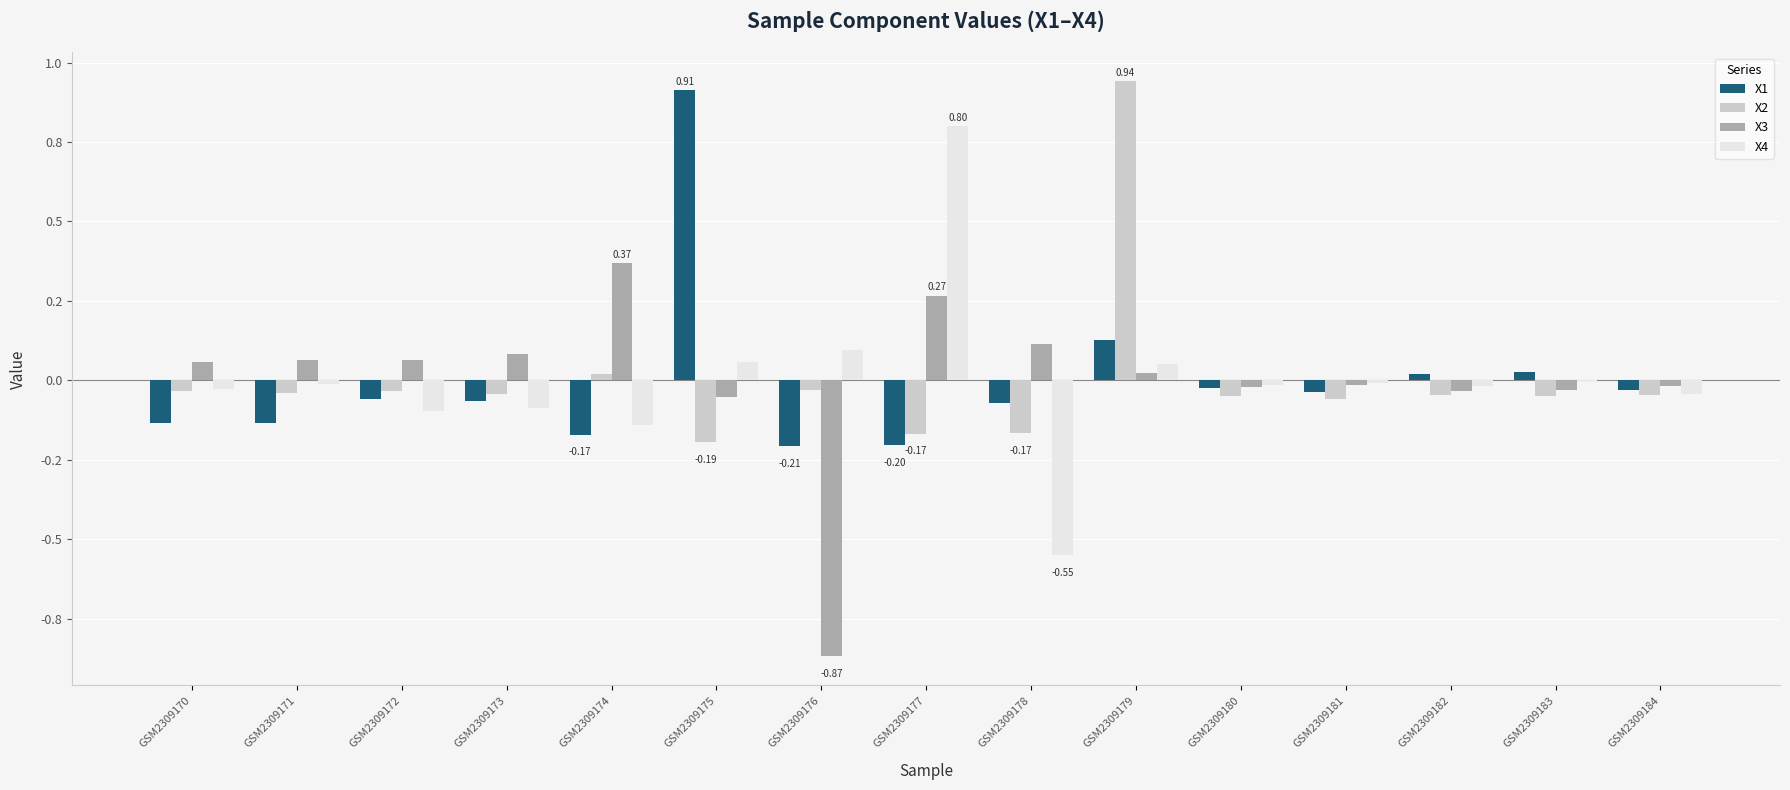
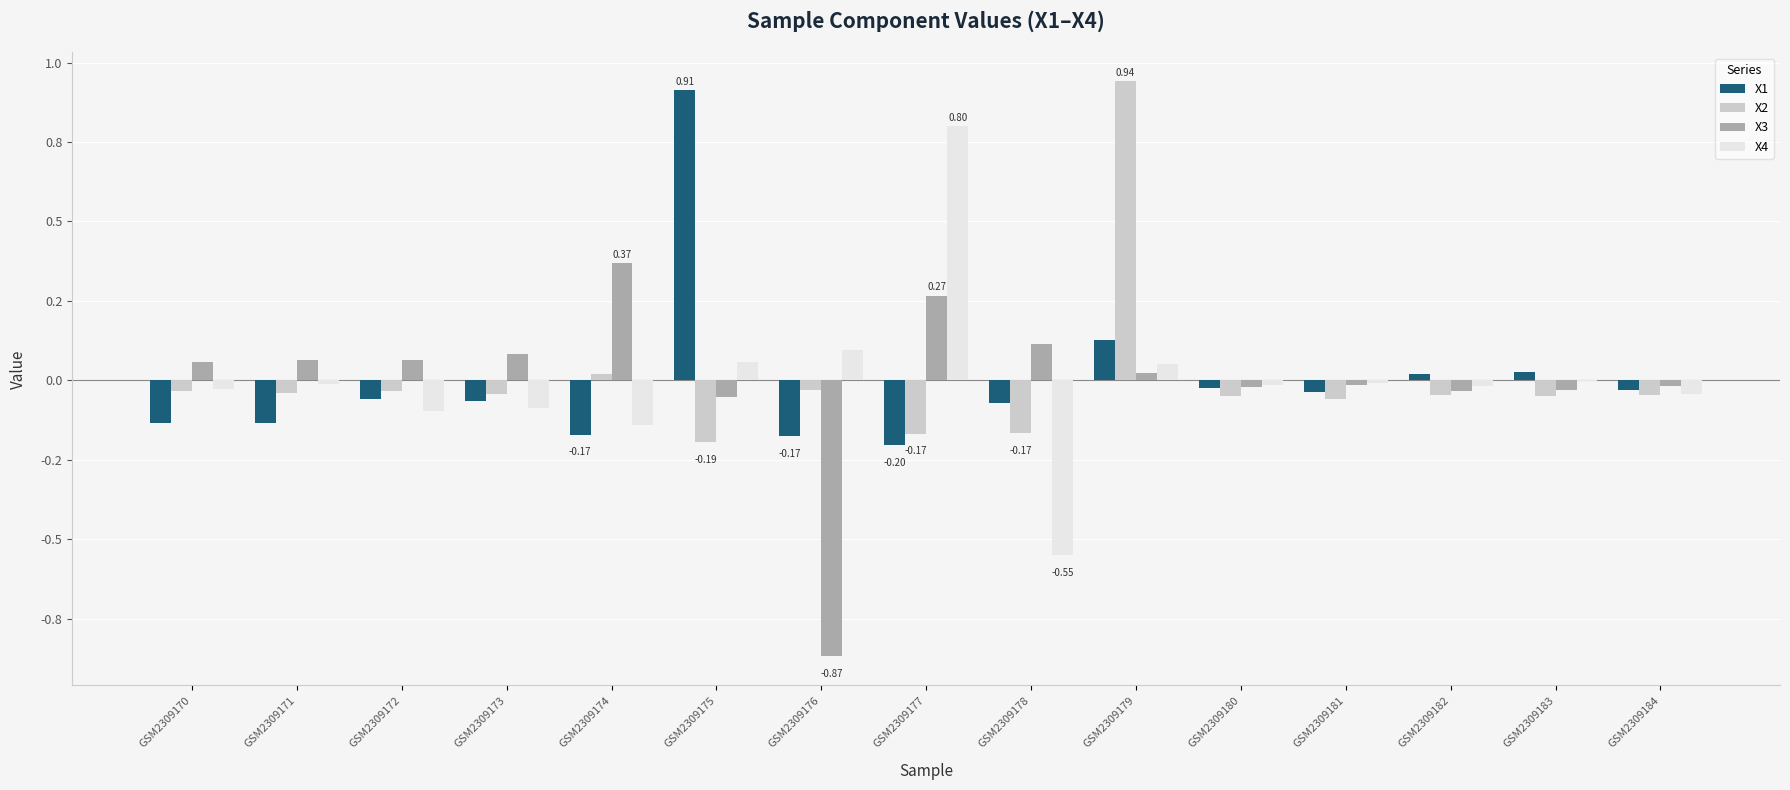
X1, GSM2309176: -0.21 -> -0.17
